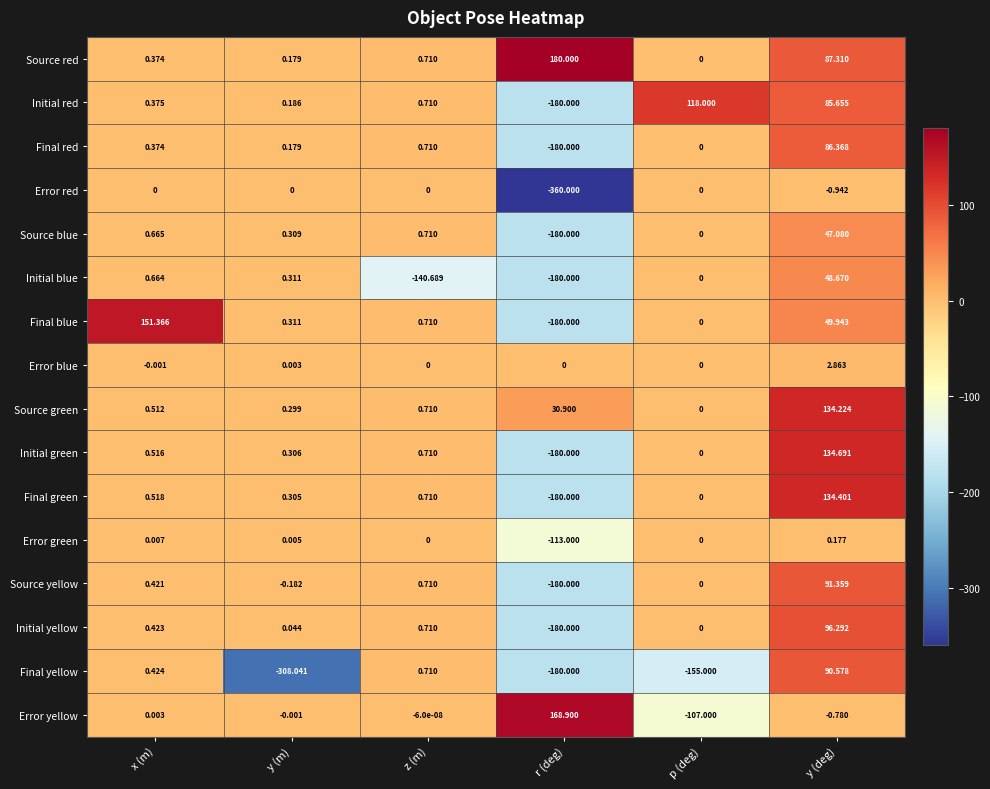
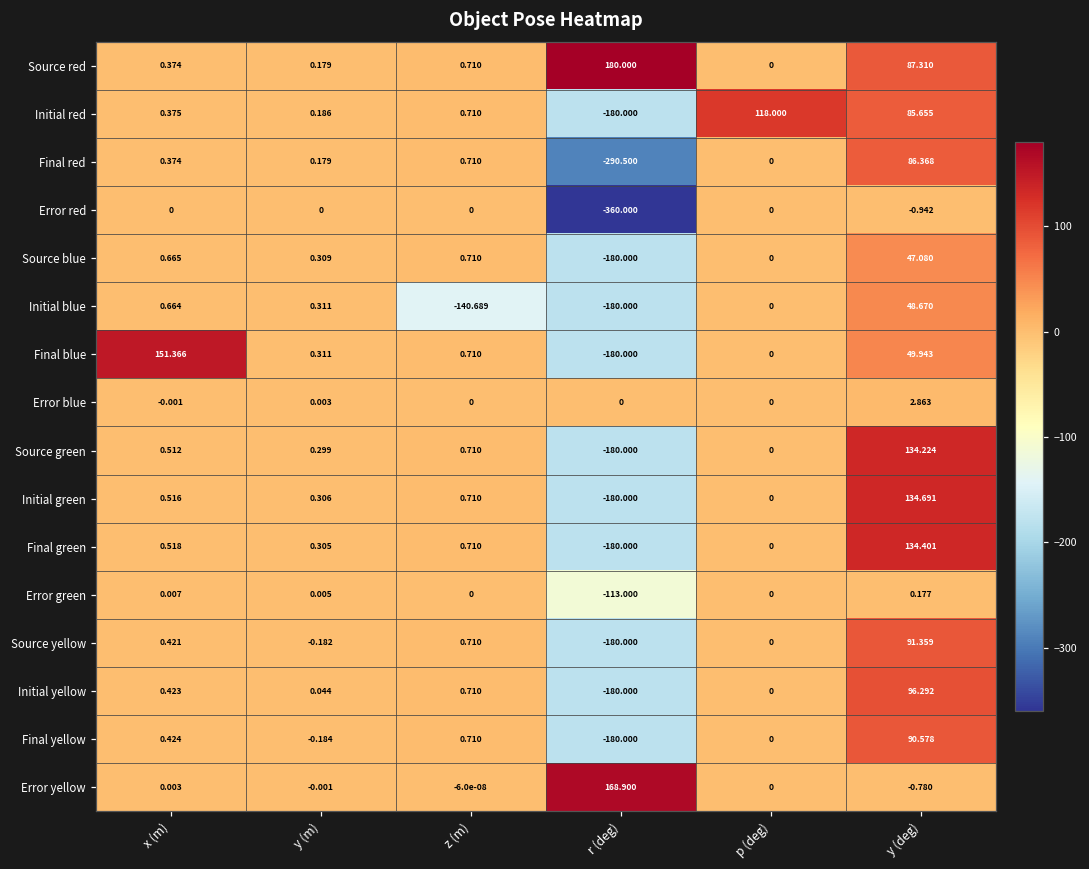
Final red, r (deg): -180.000 -> -290.500
Source green, r (deg): 30.900 -> -180.000
Final yellow, y (m): -308.041 -> -0.184
Final yellow, p (deg): -155.000 -> 0
Error yellow, p (deg): -107.000 -> 0
